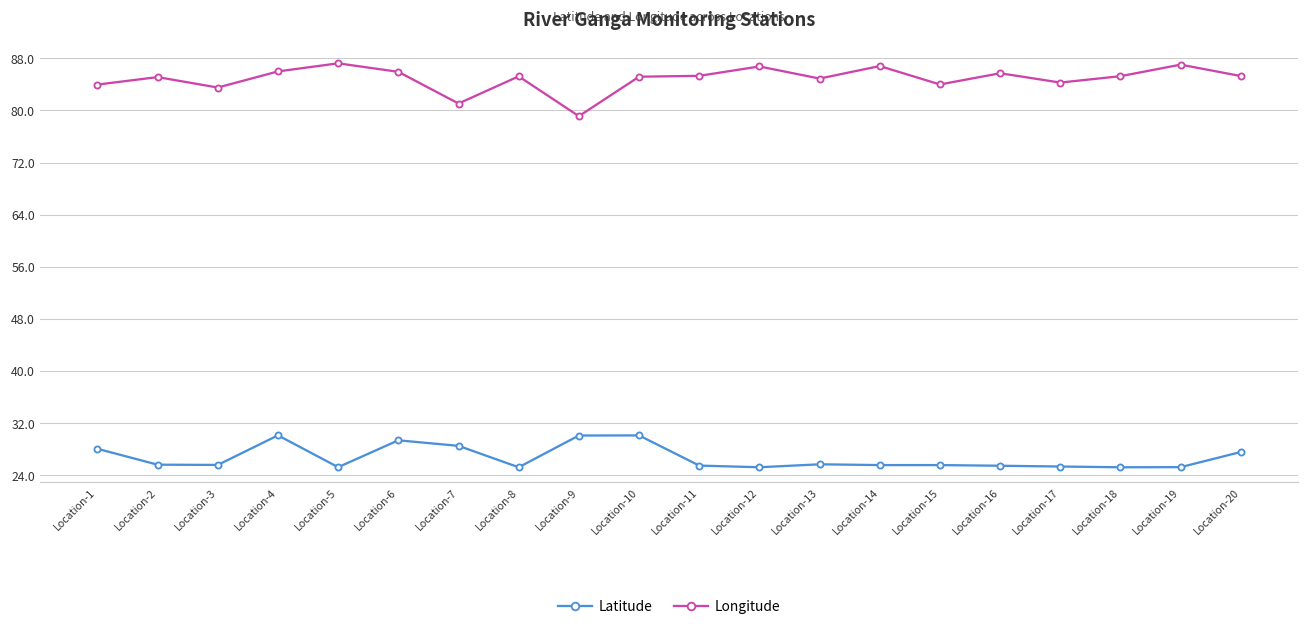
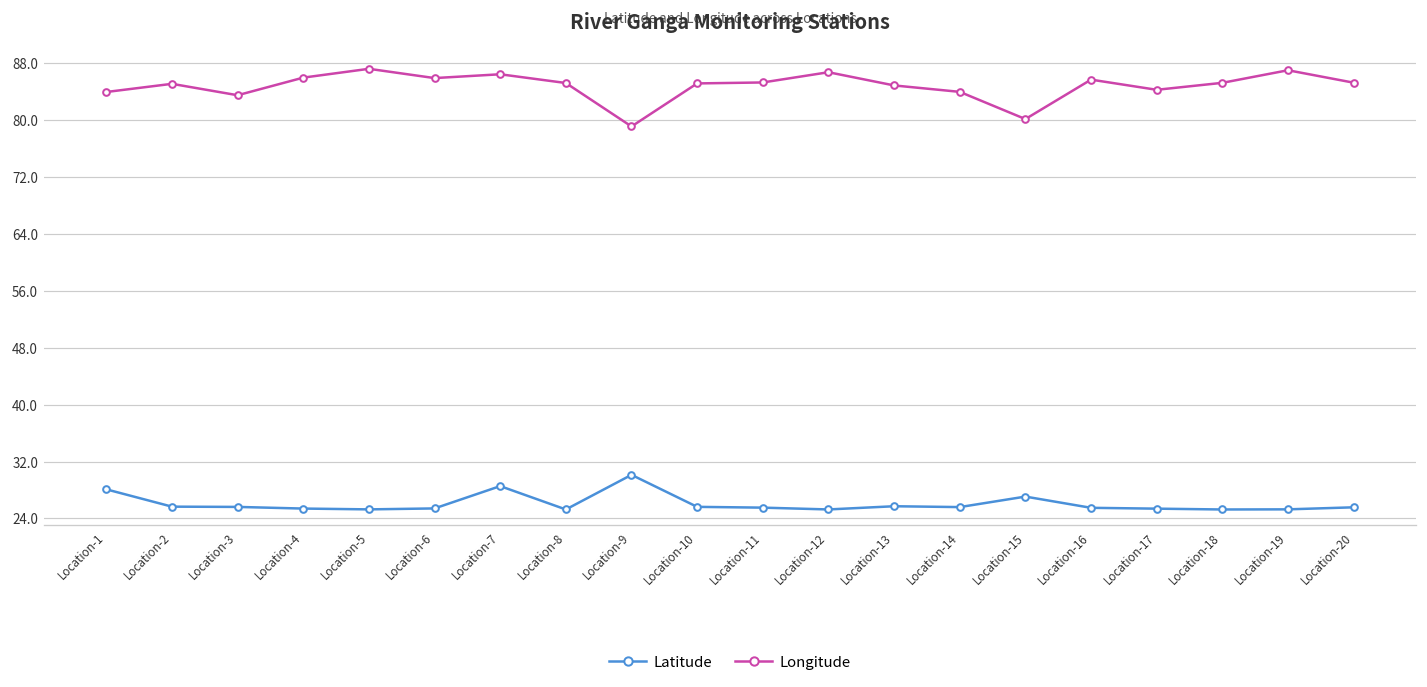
Latitude, Location-4: 30 -> 25
Latitude, Location-6: 29 -> 25
Longitude, Location-7: 81 -> 86
Latitude, Location-10: 30 -> 26
Longitude, Location-14: 87 -> 84
Latitude, Location-15: 26 -> 27
Longitude, Location-15: 84 -> 80
Latitude, Location-20: 28 -> 26
